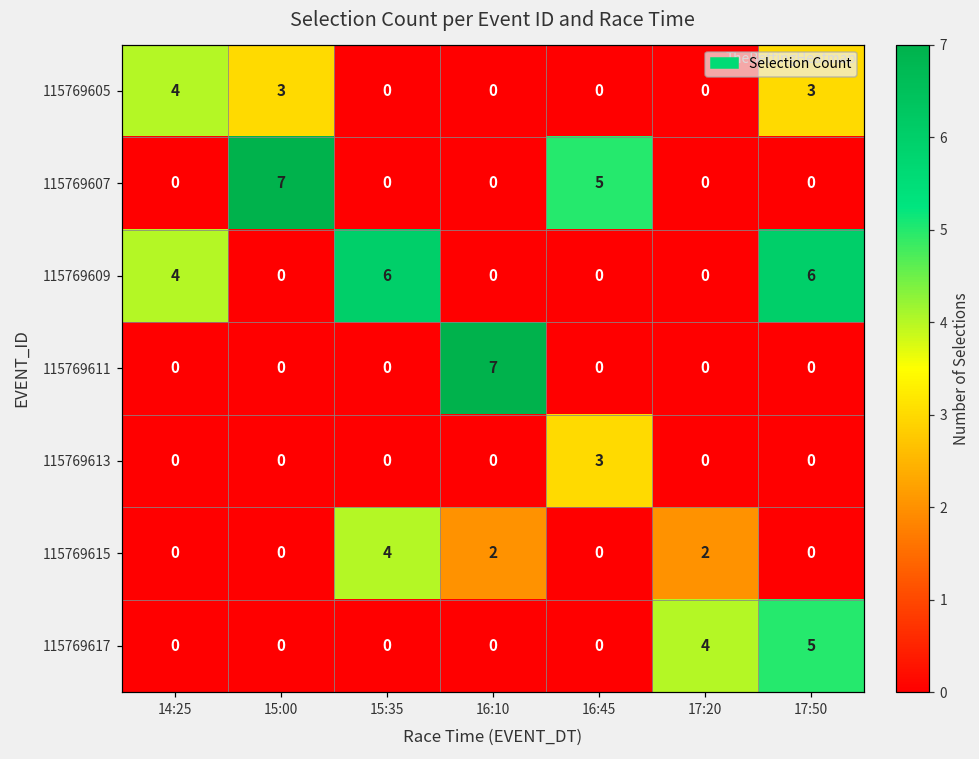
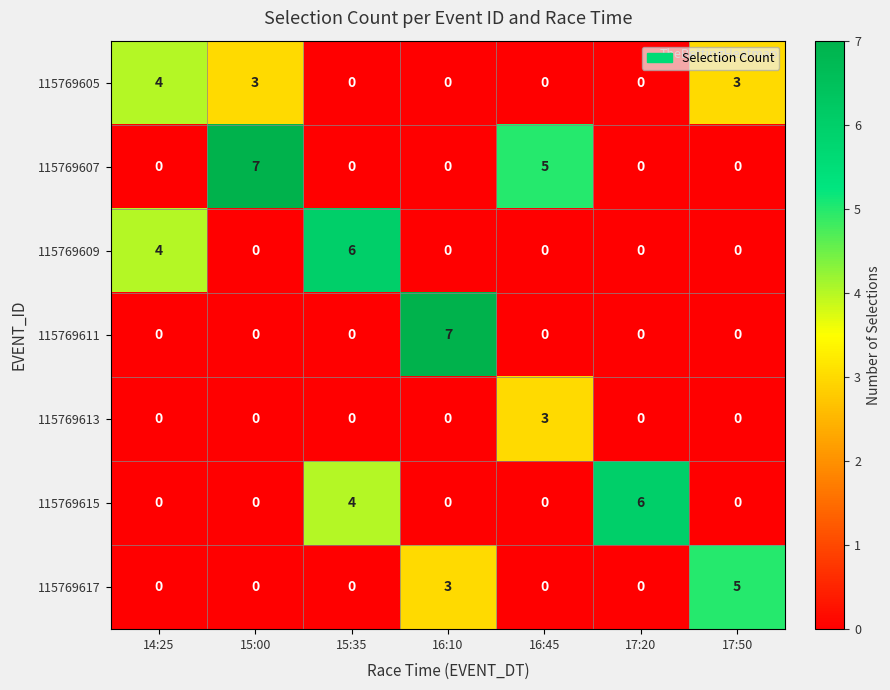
115769609, 17:50: 6 -> 0
115769615, 16:10: 2 -> 0
115769615, 17:20: 2 -> 6
115769617, 16:10: 0 -> 3
115769617, 17:20: 4 -> 0
